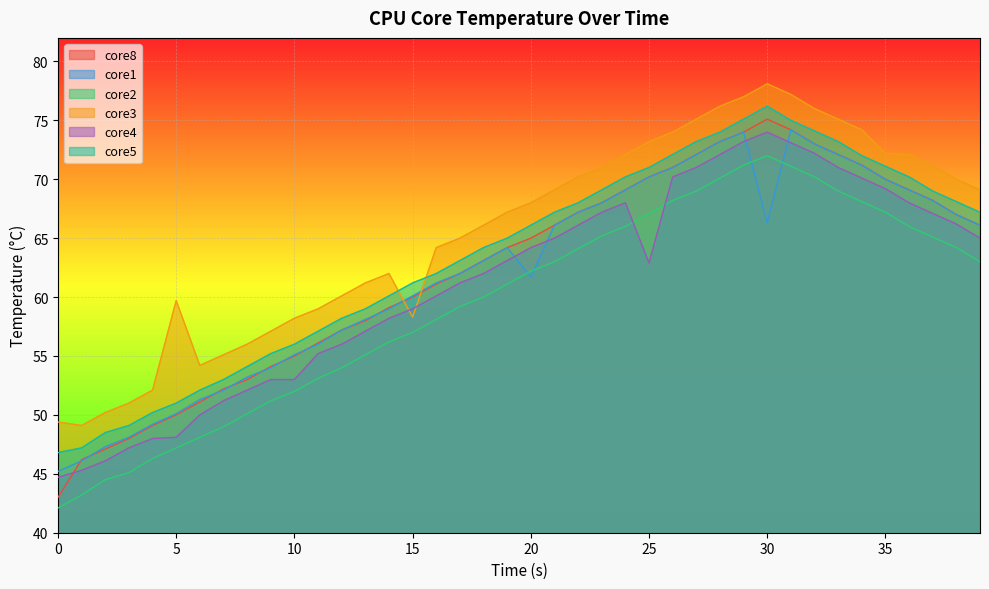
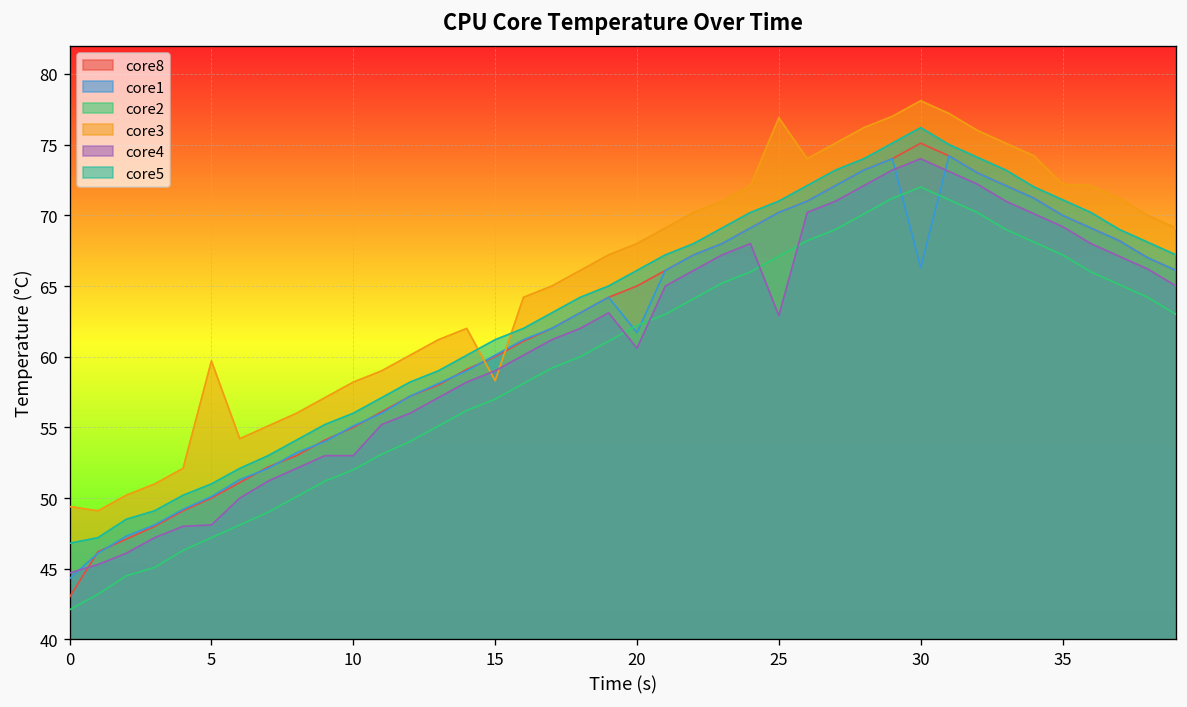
core1, 0: 45.2 -> 44.3
core4, 20: 64.2 -> 60.6
core3, 25: 73.2 -> 76.9
